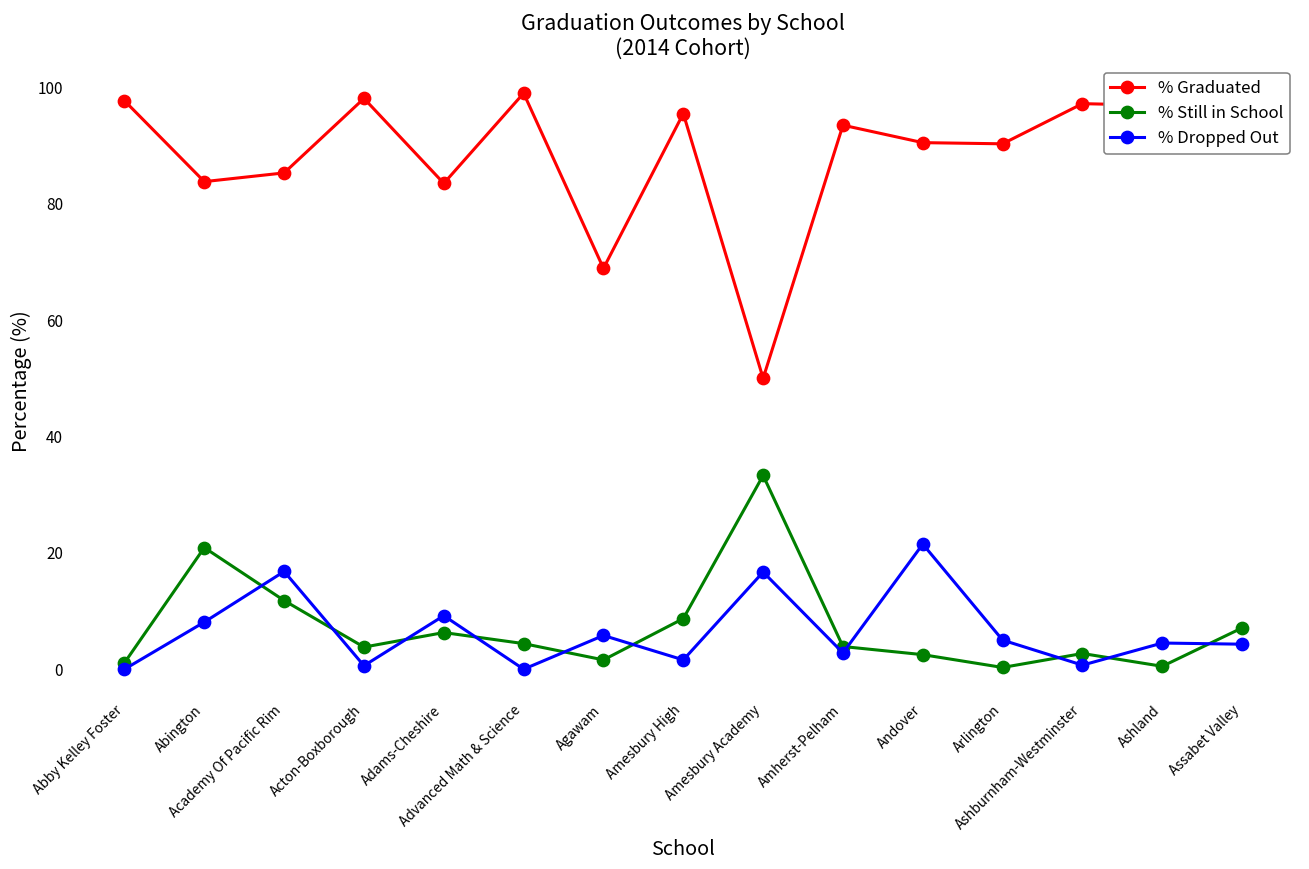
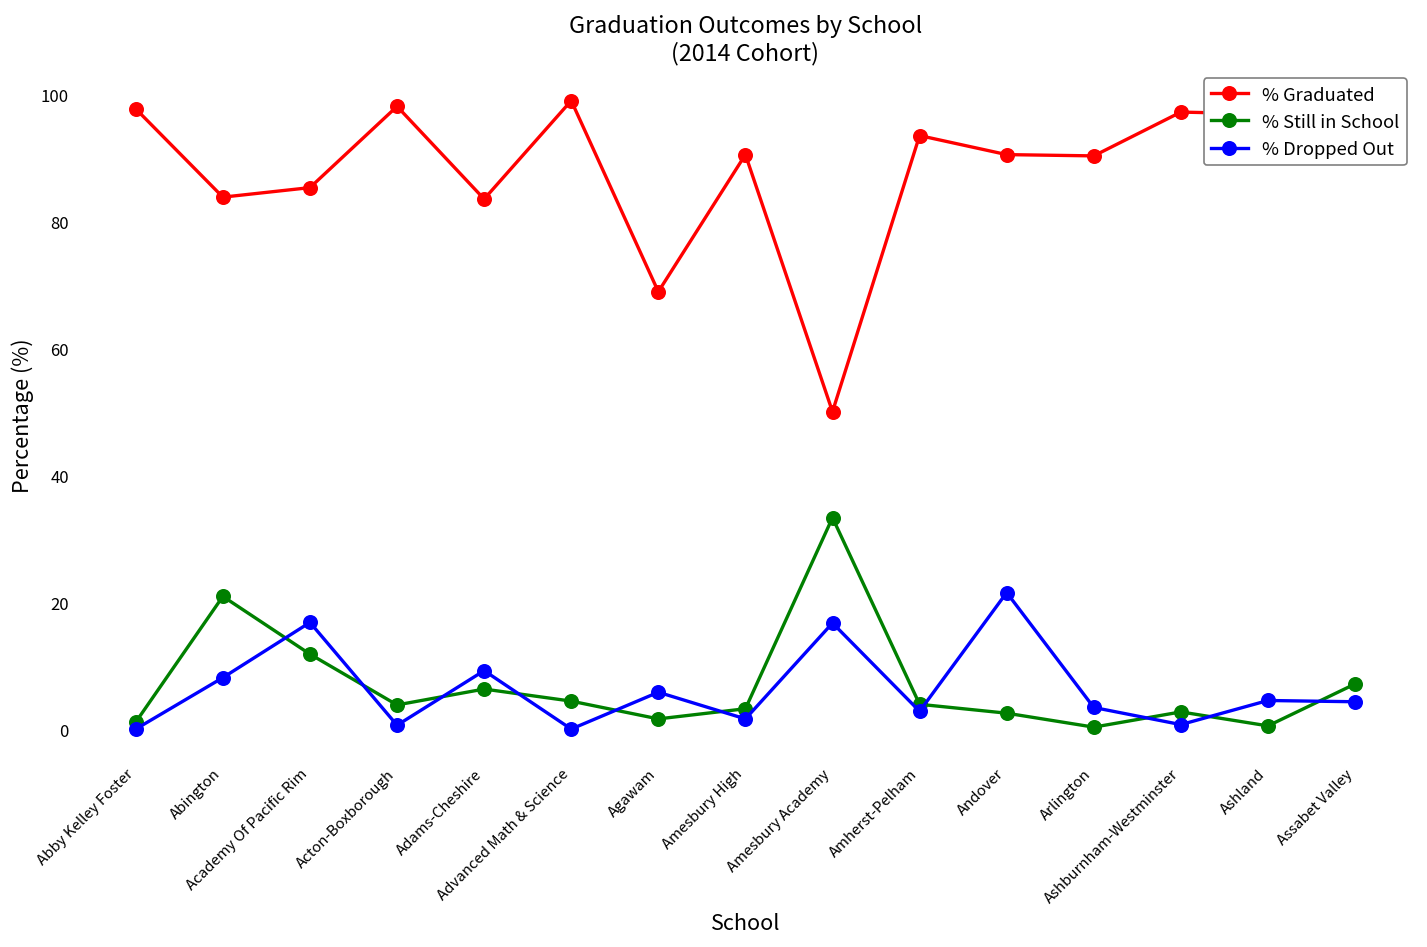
% Graduated, Amesbury High: 96 -> 91
% Still in School, Amesbury High: 9 -> 3
% Dropped Out, Arlington: 5 -> 3
